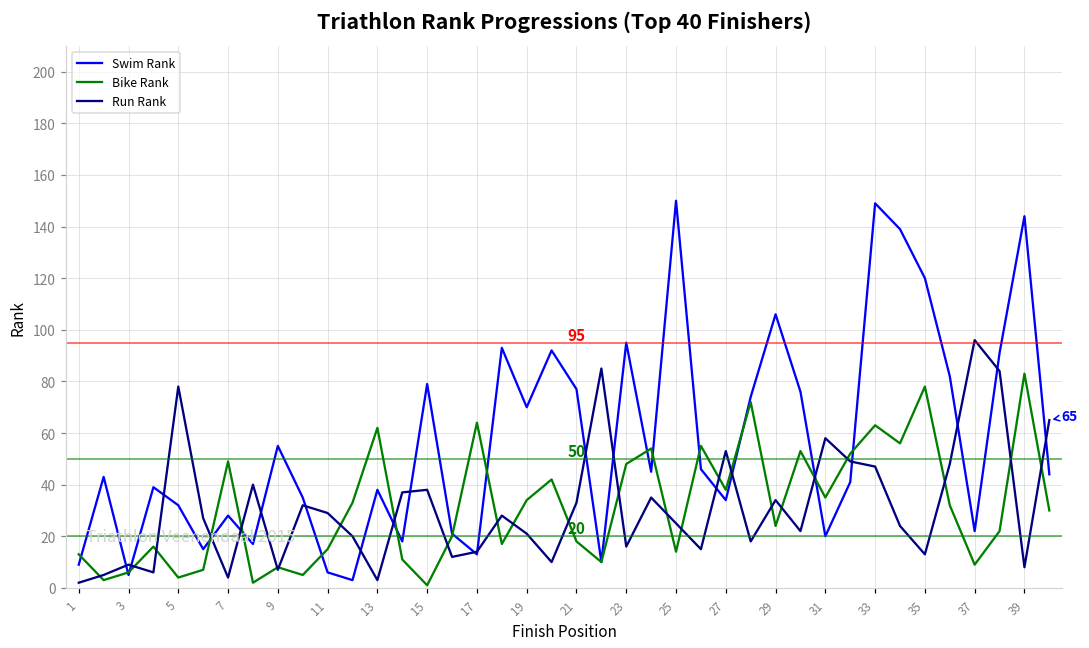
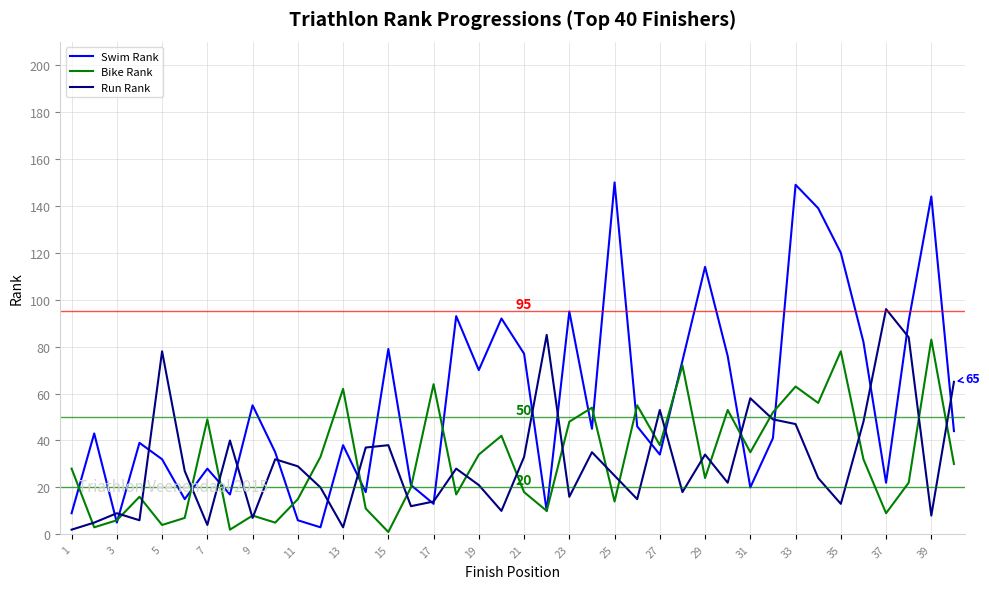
Bike Rank, 1: 13 -> 28
Swim Rank, 29: 106 -> 114
